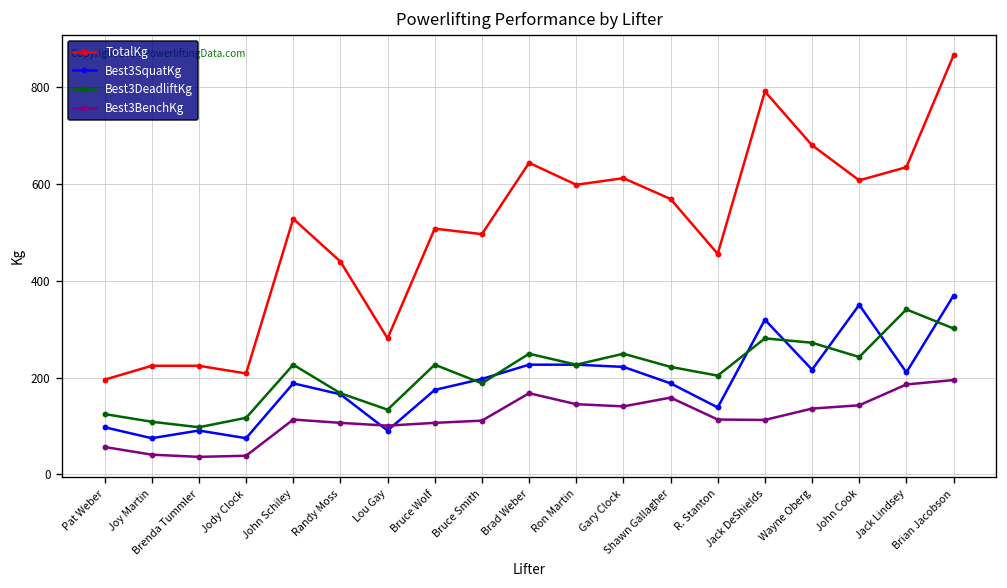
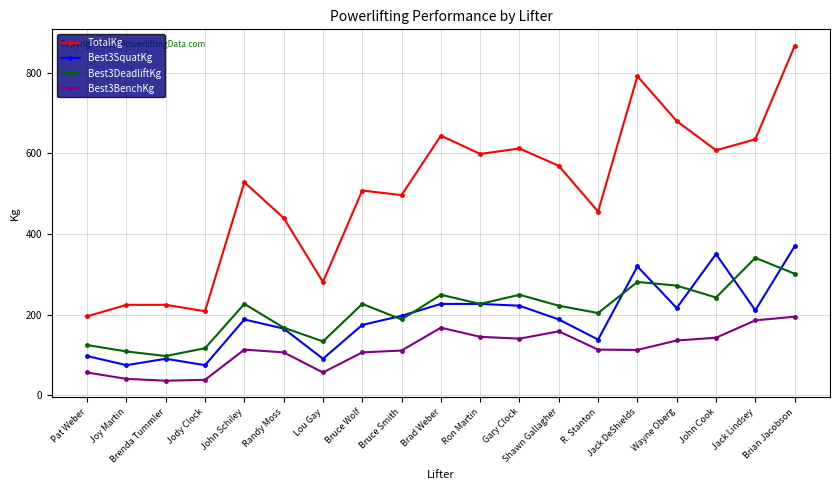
Best3BenchKg, Lou Gay: 100 -> 60
